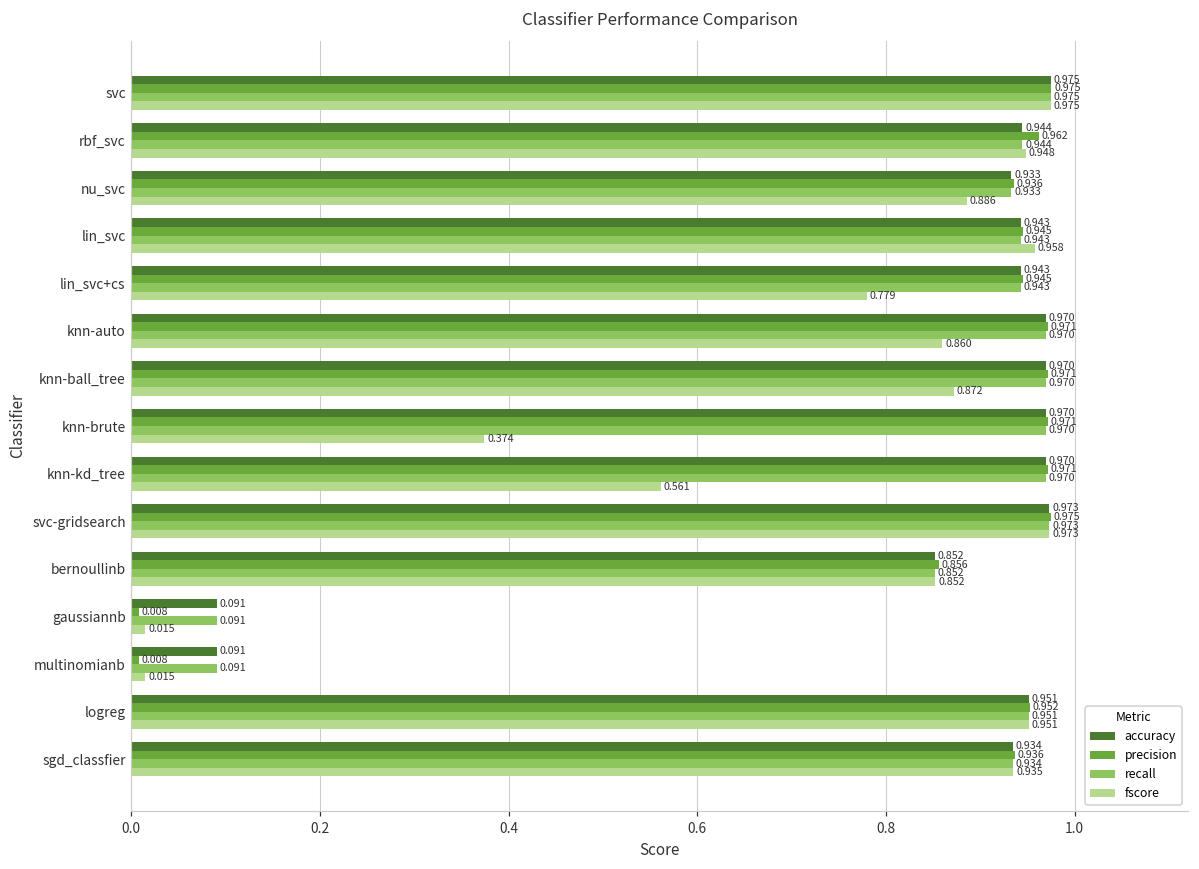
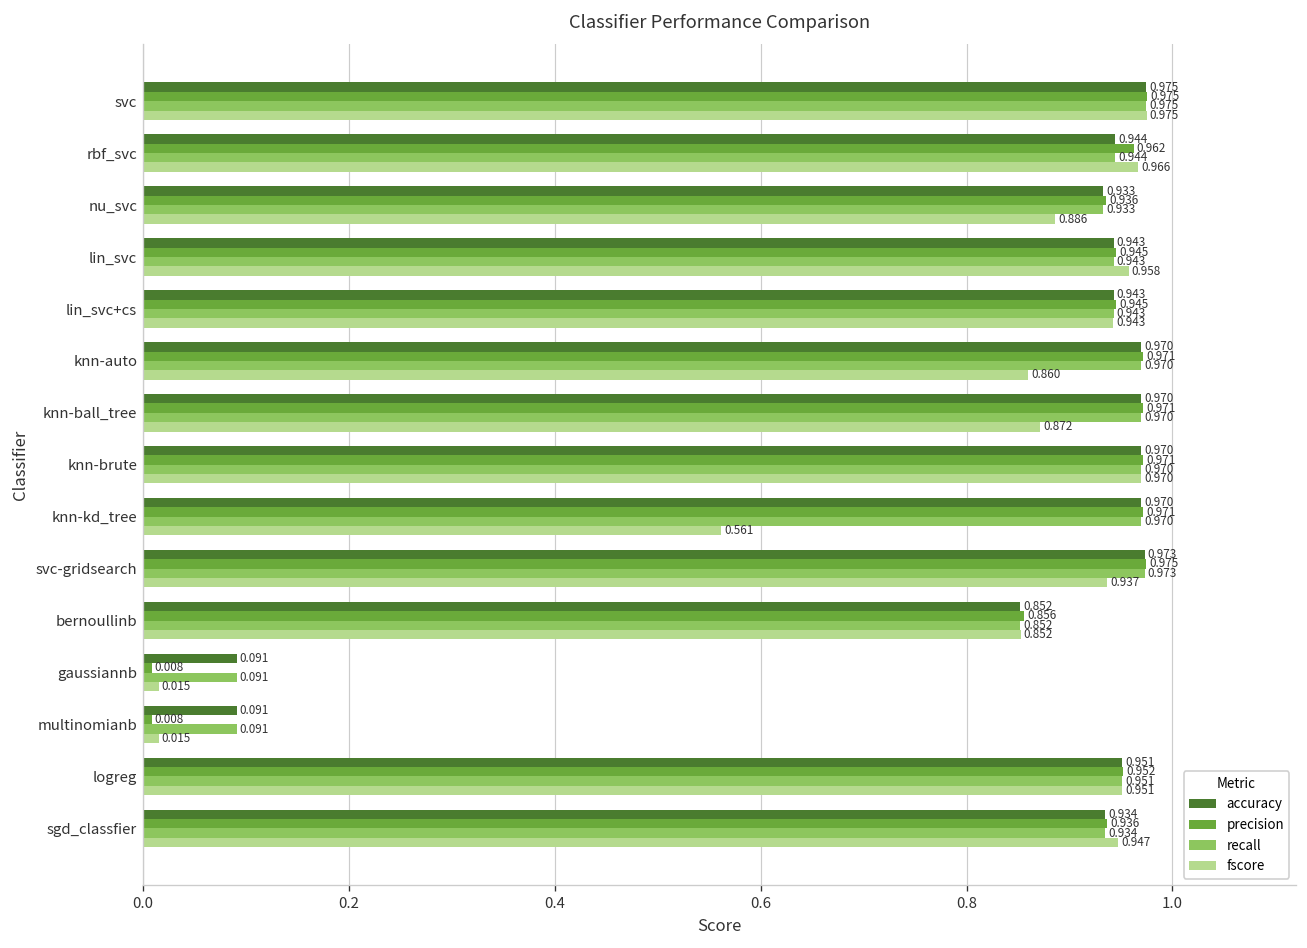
fscore, rbf_svc: 0.948 -> 0.966
fscore, lin_svc+cs: 0.779 -> 0.943
fscore, knn-brute: 0.374 -> 0.970
fscore, svc-gridsearch: 0.973 -> 0.937
fscore, sgd_classfier: 0.935 -> 0.947
